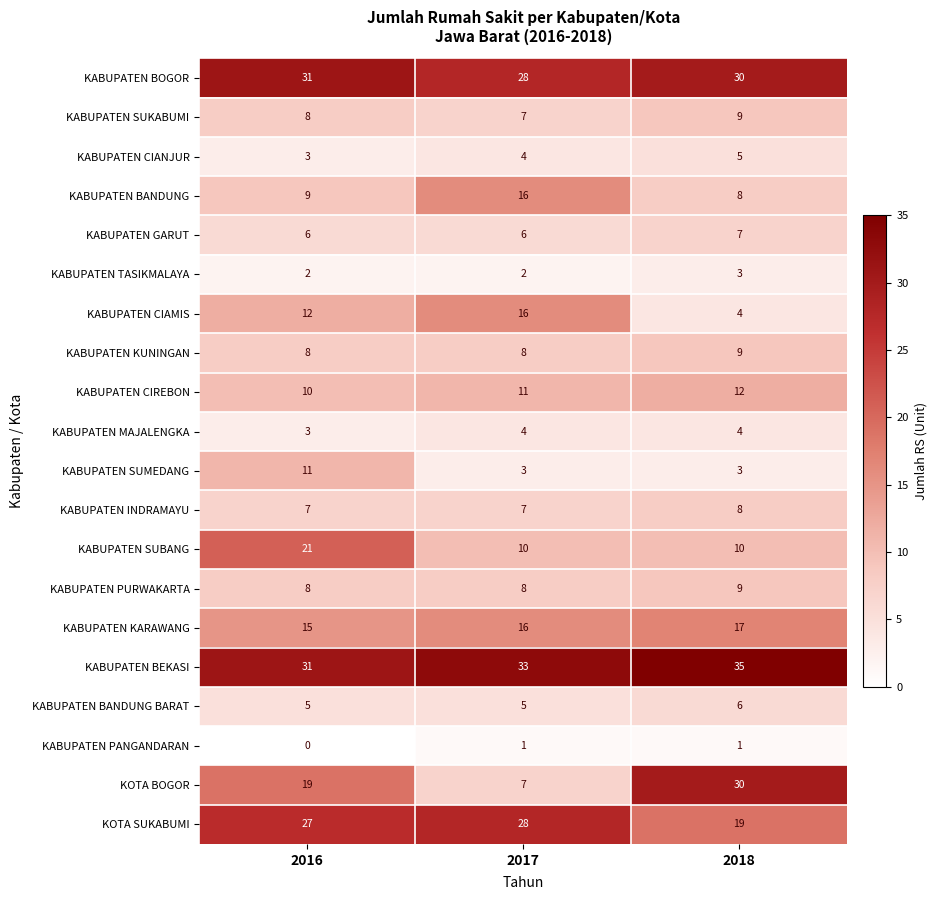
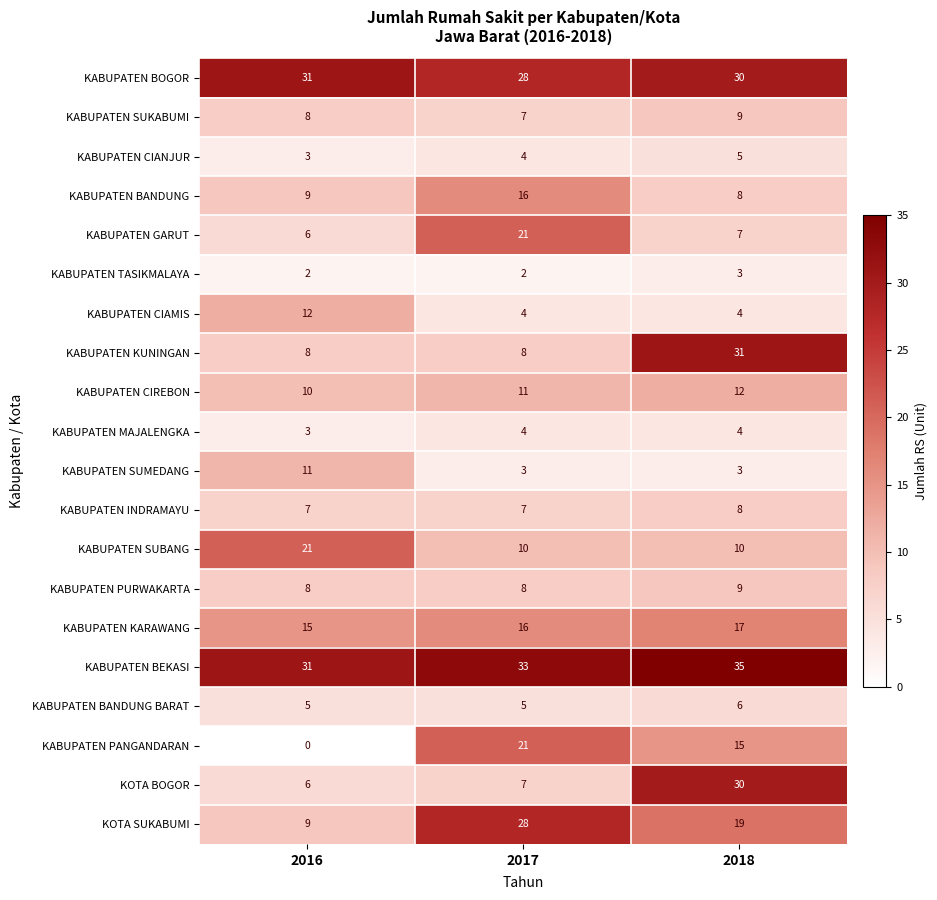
KABUPATEN GARUT, 2017: 6 -> 21
KABUPATEN CIAMIS, 2017: 16 -> 4
KABUPATEN KUNINGAN, 2018: 9 -> 31
KABUPATEN PANGANDARAN, 2017: 1 -> 21
KABUPATEN PANGANDARAN, 2018: 1 -> 15
KOTA BOGOR, 2016: 19 -> 6
KOTA SUKABUMI, 2016: 27 -> 9
